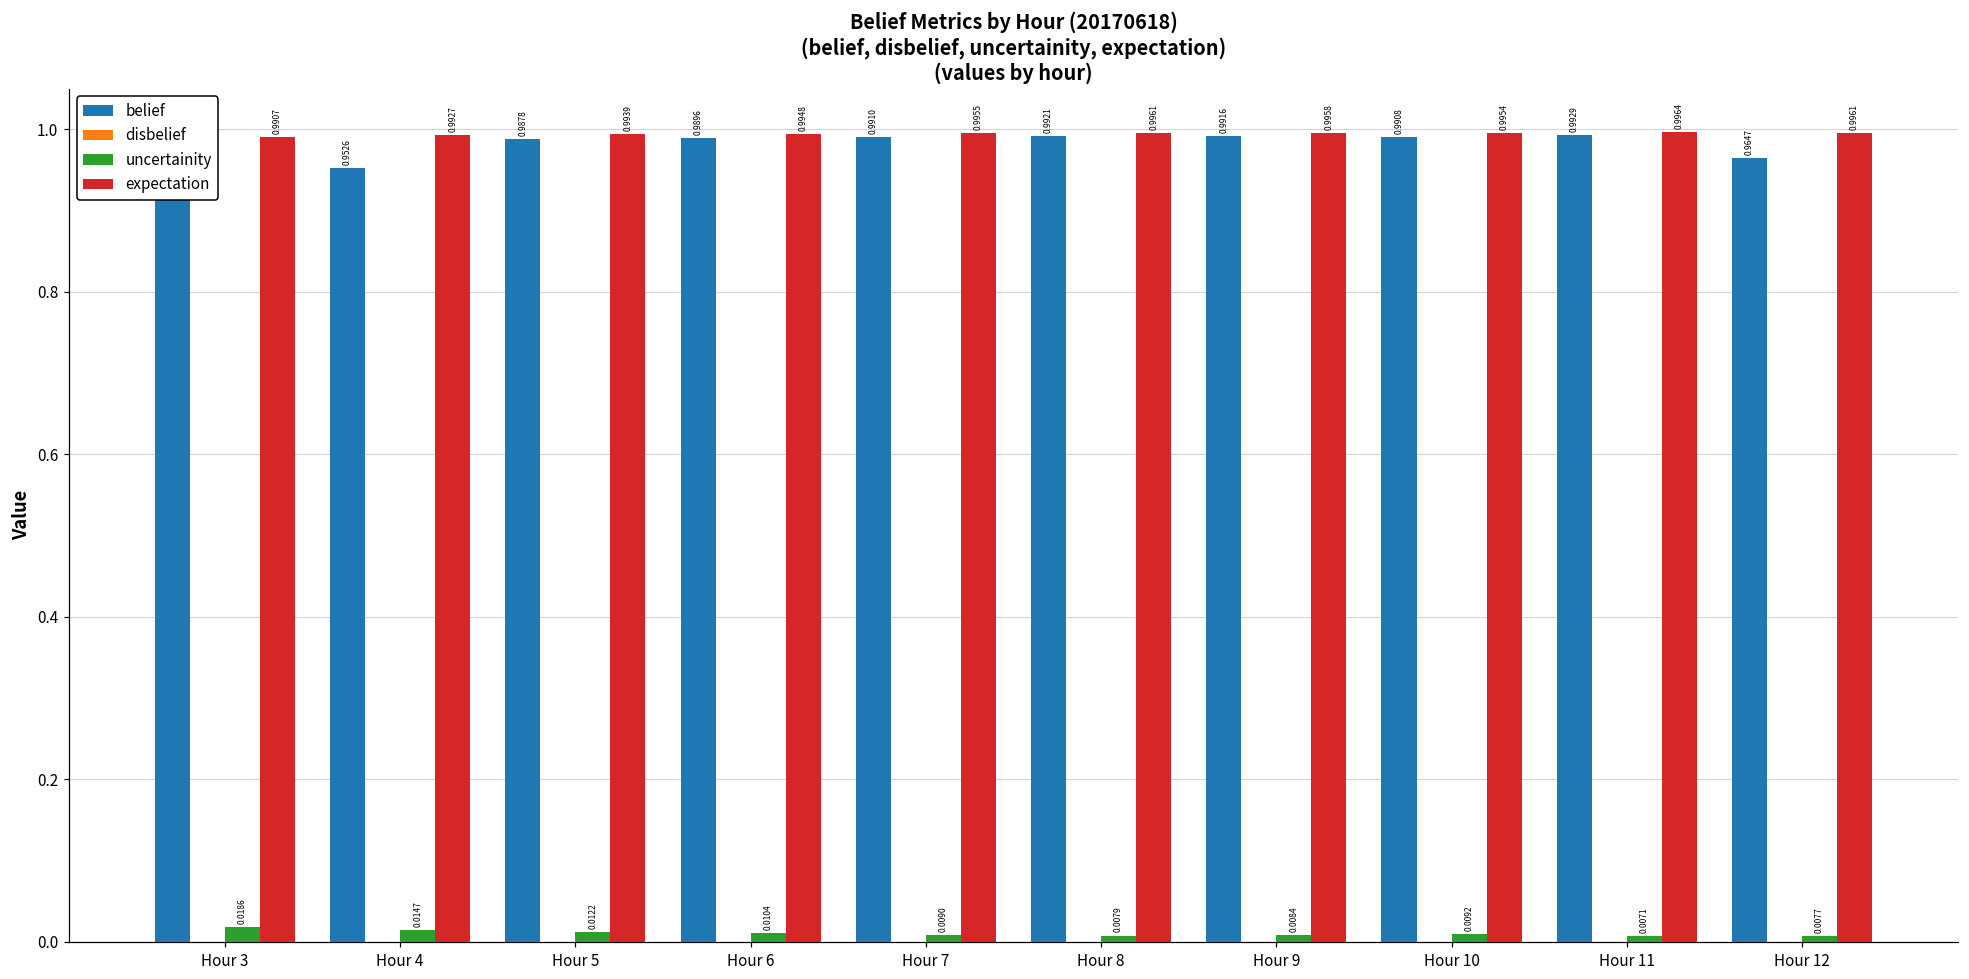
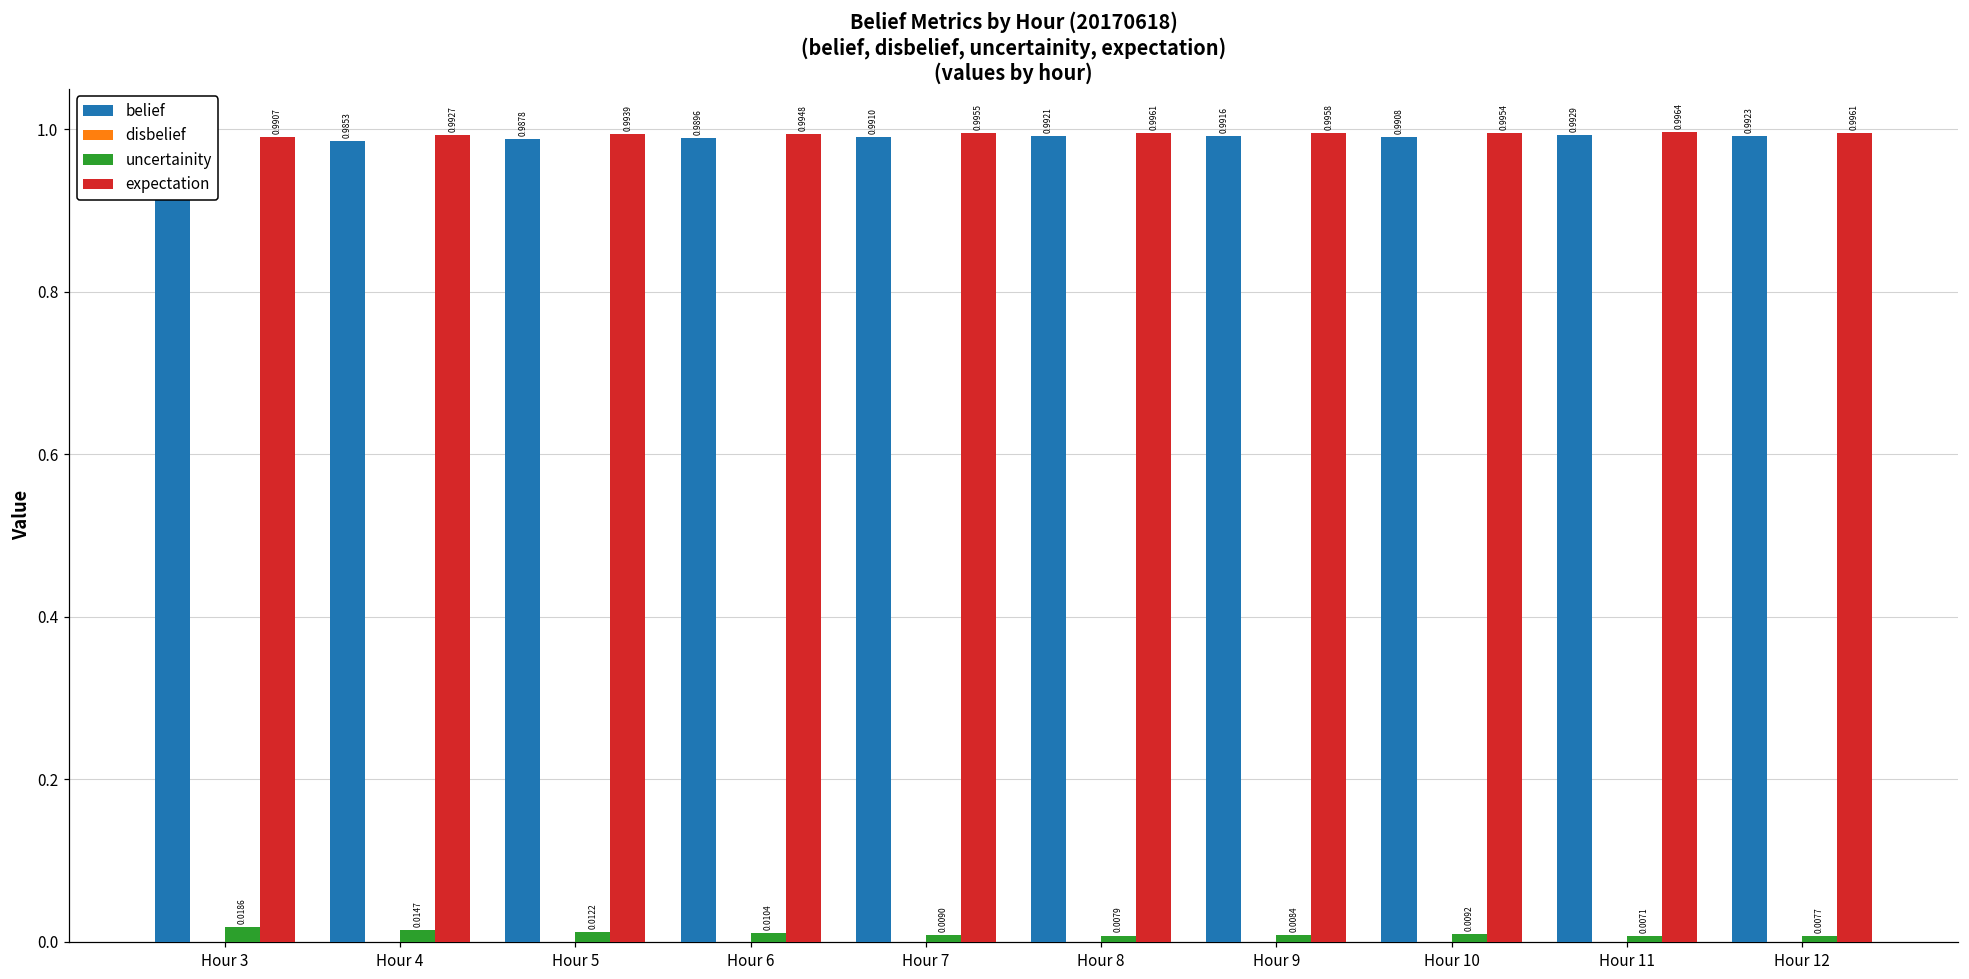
belief, Hour 4: 0.9526 -> 0.9853
belief, Hour 12: 0.9647 -> 0.9923
